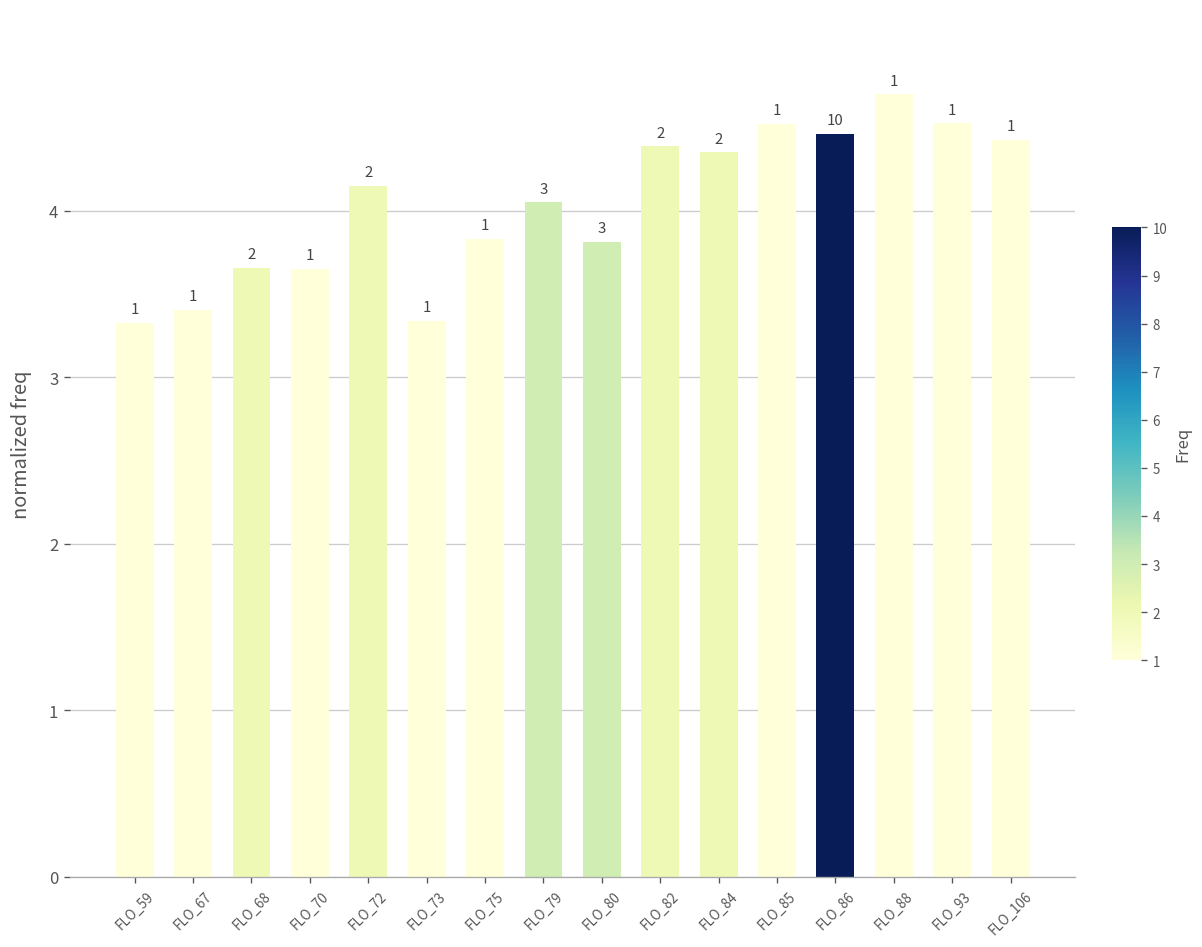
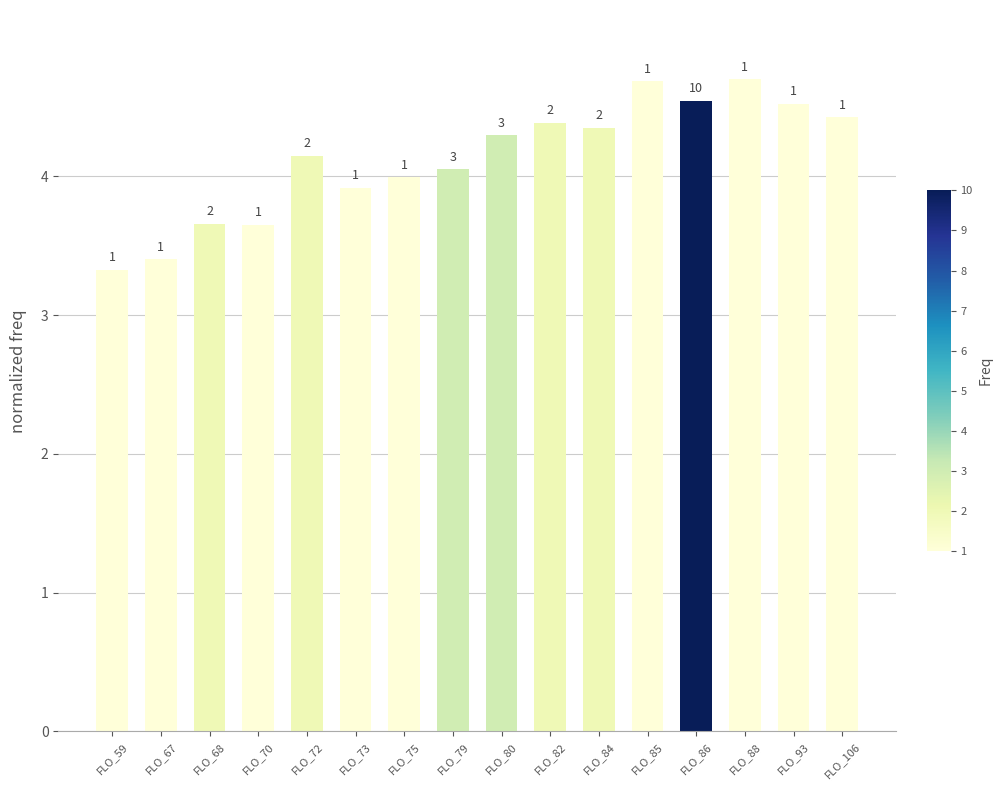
FLO_73: 3.34 -> 3.92
FLO_75: 3.83 -> 3.99
FLO_80: 3.82 -> 4.30
FLO_85: 4.52 -> 4.69
FLO_86: 4.46 -> 4.55
